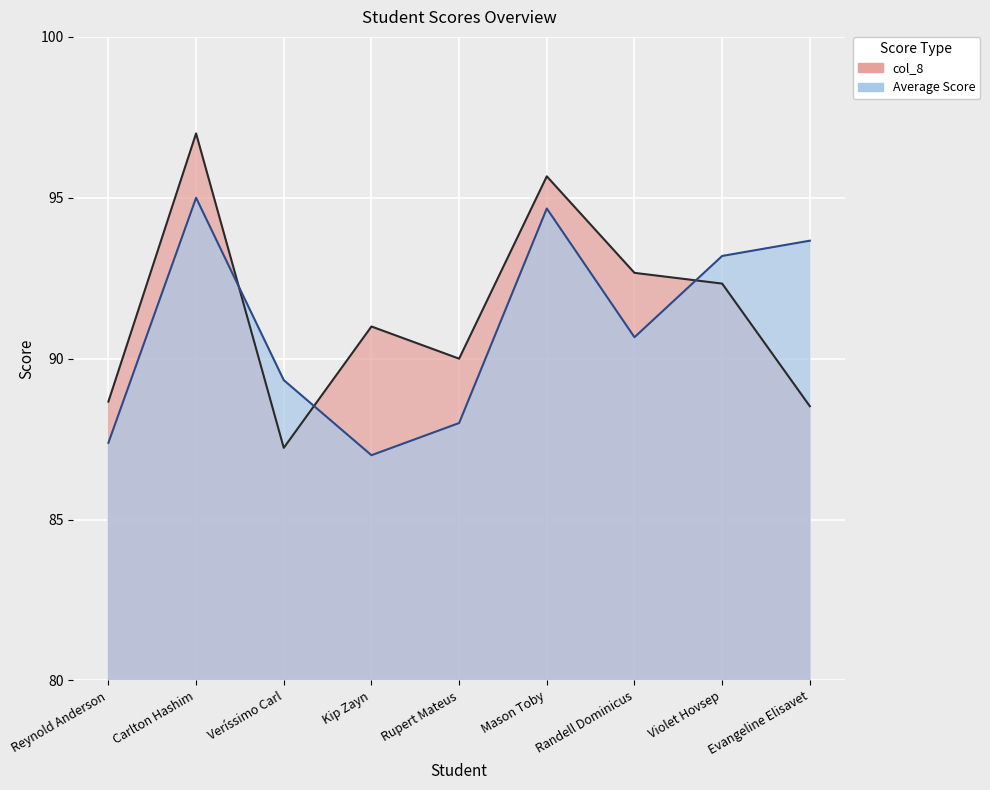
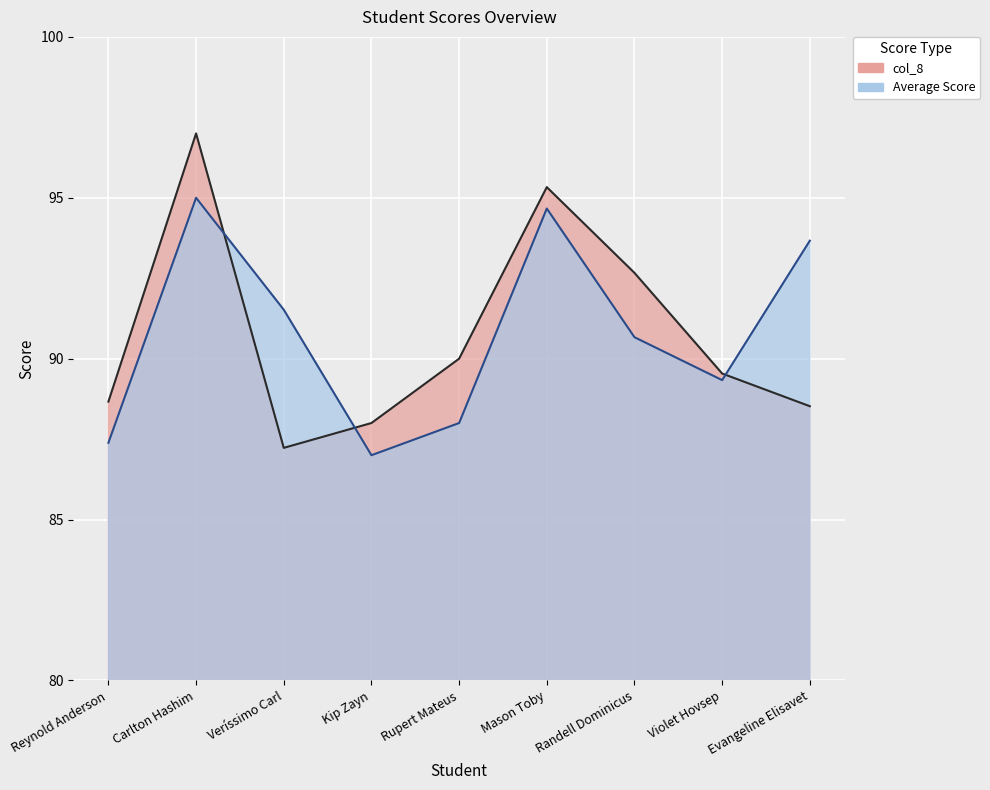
Average Score, Veríssimo Carl: 89.3 -> 91.5
col_8, Kip Zayn: 91 -> 88
col_8, Mason Toby: 95.7 -> 95.3
col_8, Violet Hovsep: 92.3 -> 89.5
Average Score, Violet Hovsep: 93.2 -> 89.3
